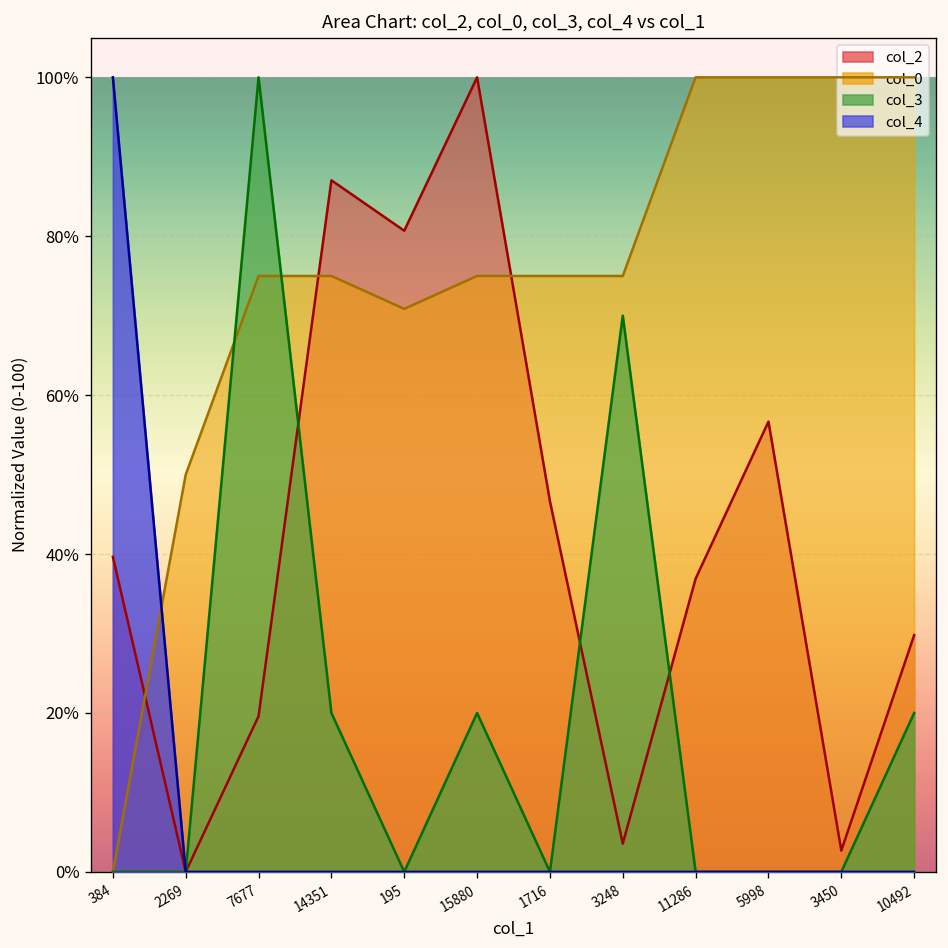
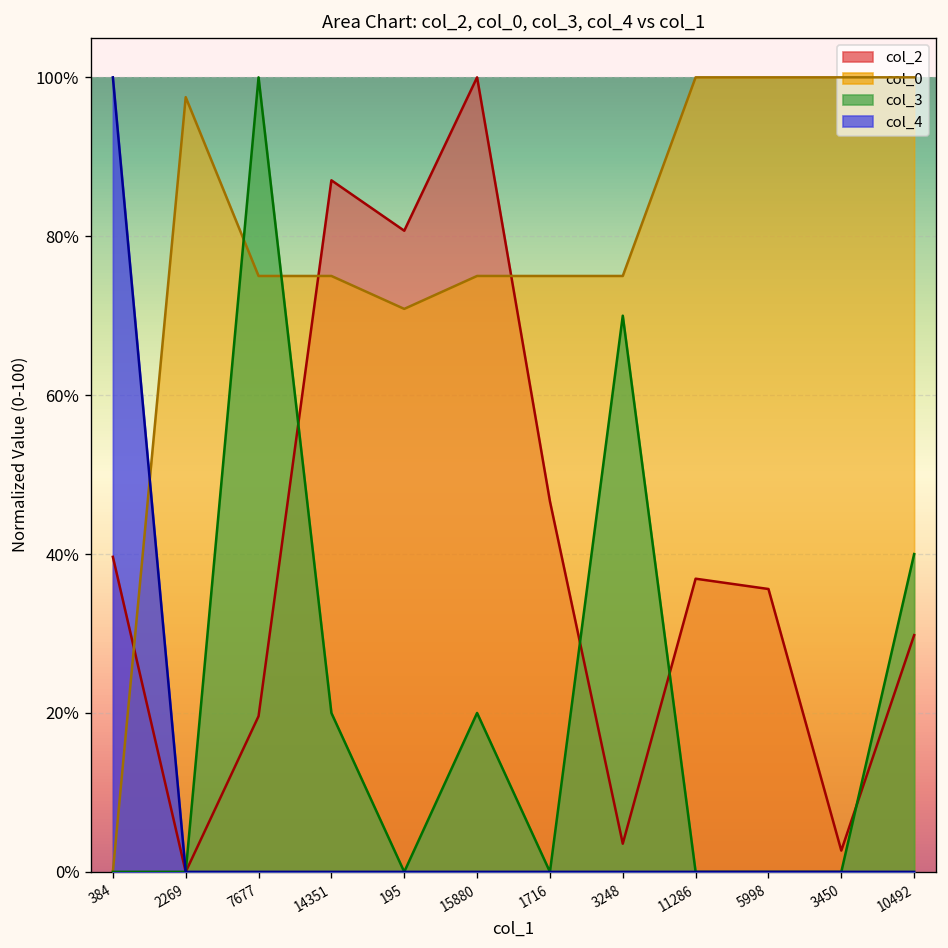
col_0, 2269: 50% -> 98%
col_2, 5998: 57% -> 36%
col_3, 10492: 20% -> 40%
